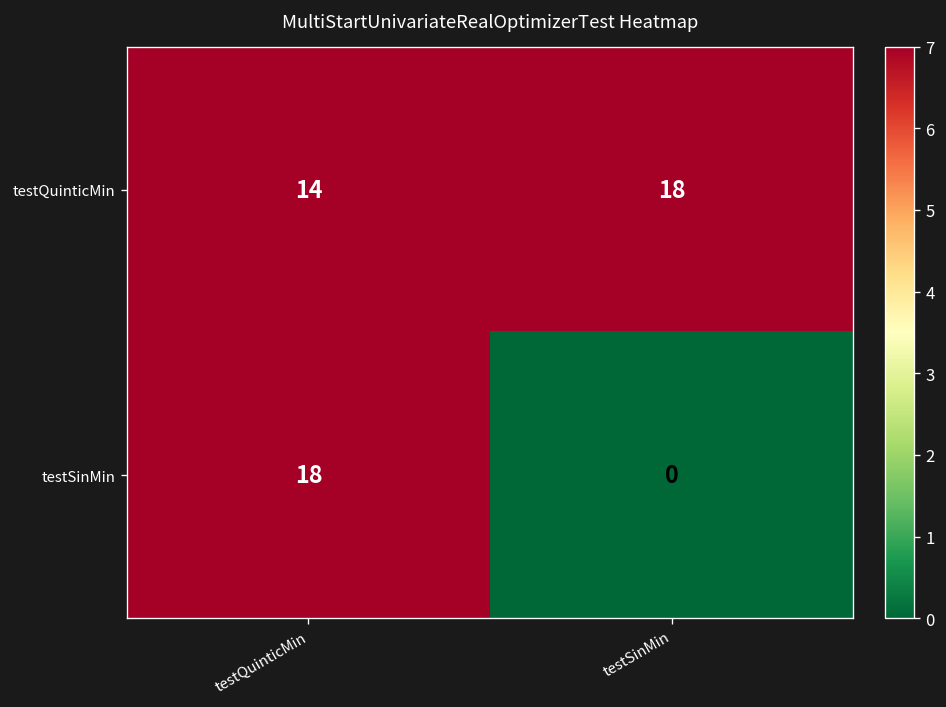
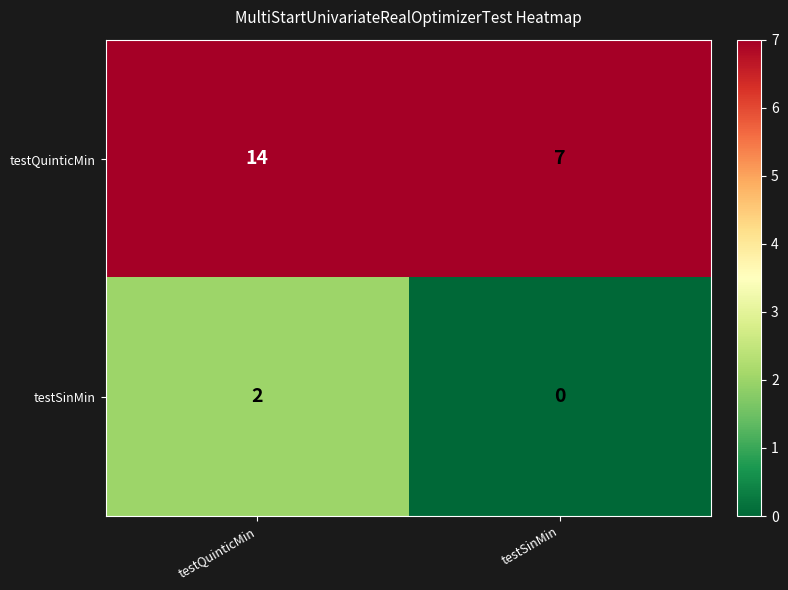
testQuinticMin, testSinMin: 18 -> 7
testSinMin, testQuinticMin: 18 -> 2
